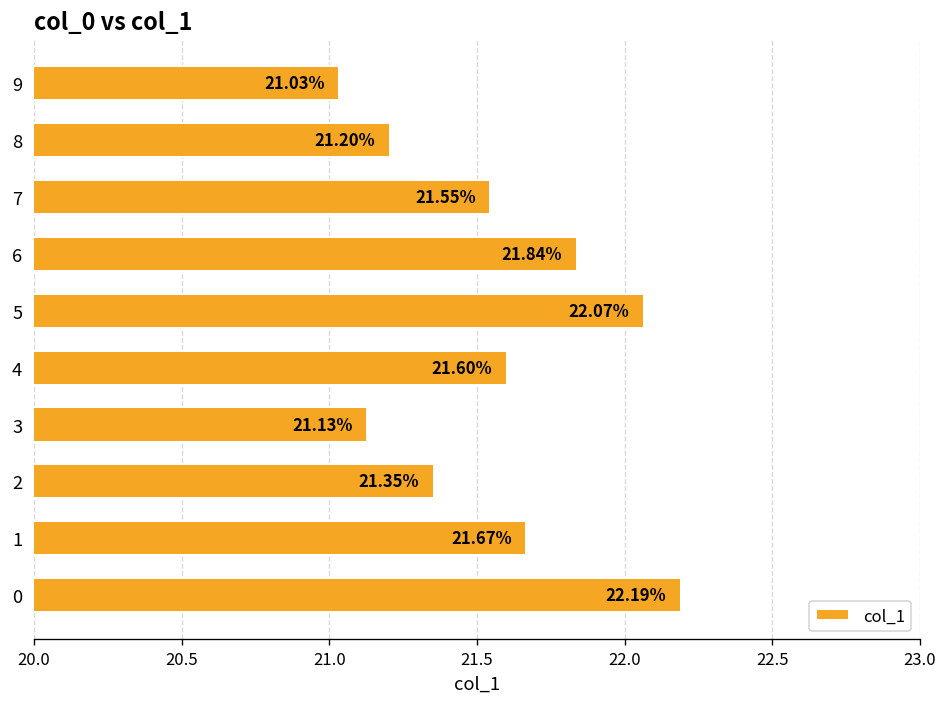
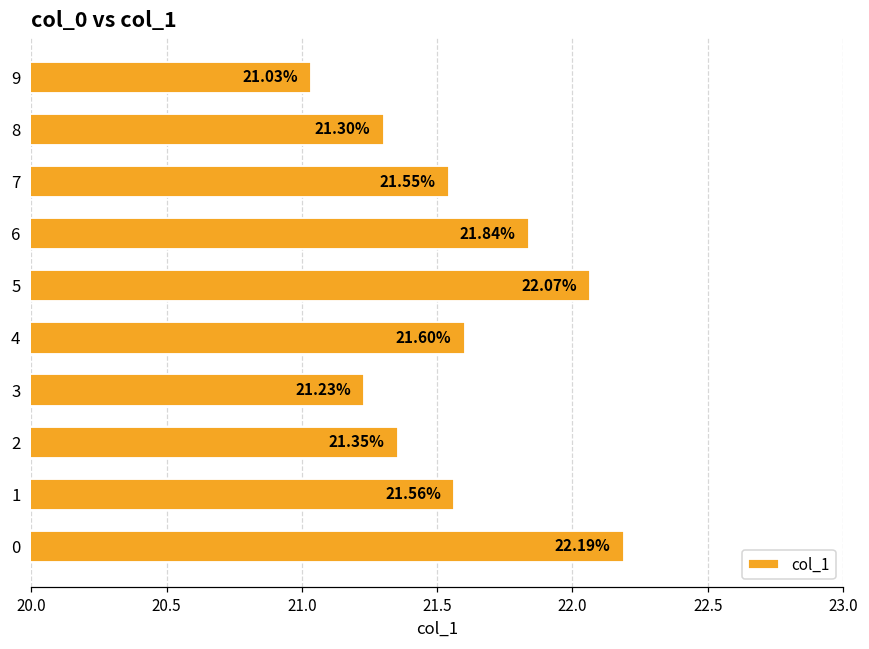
8: 21.20% -> 21.30%
3: 21.13% -> 21.23%
1: 21.67% -> 21.56%
